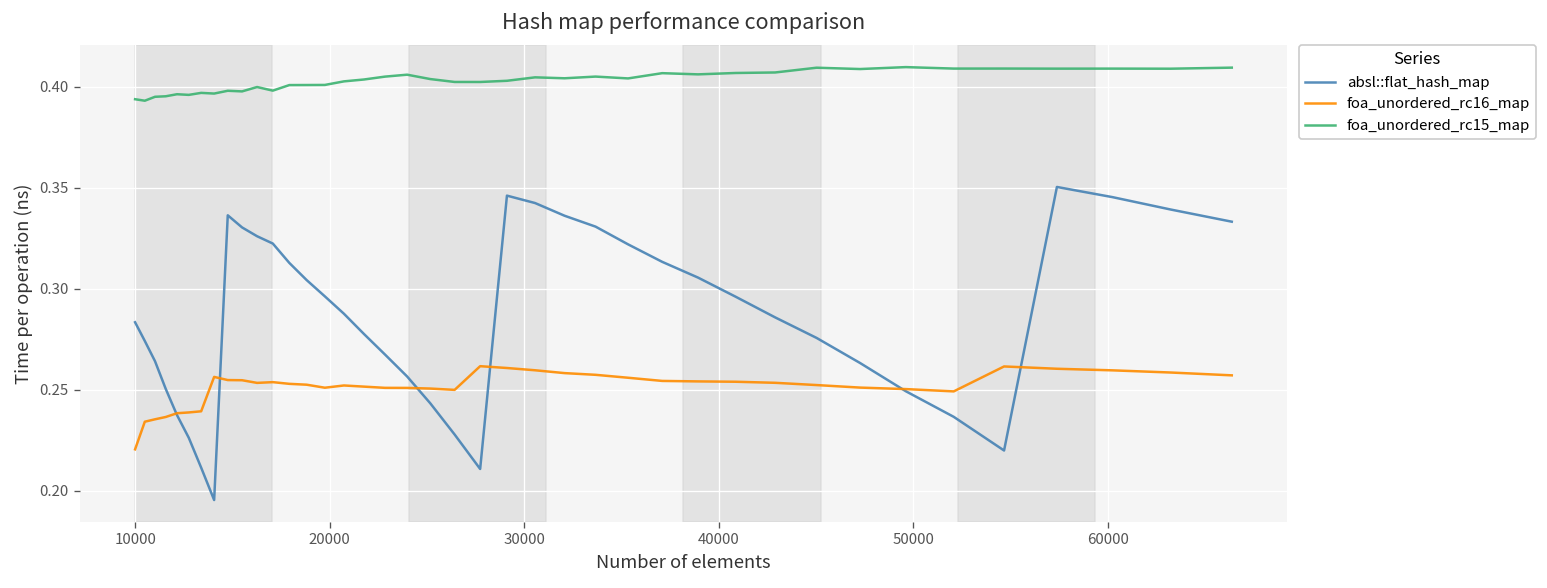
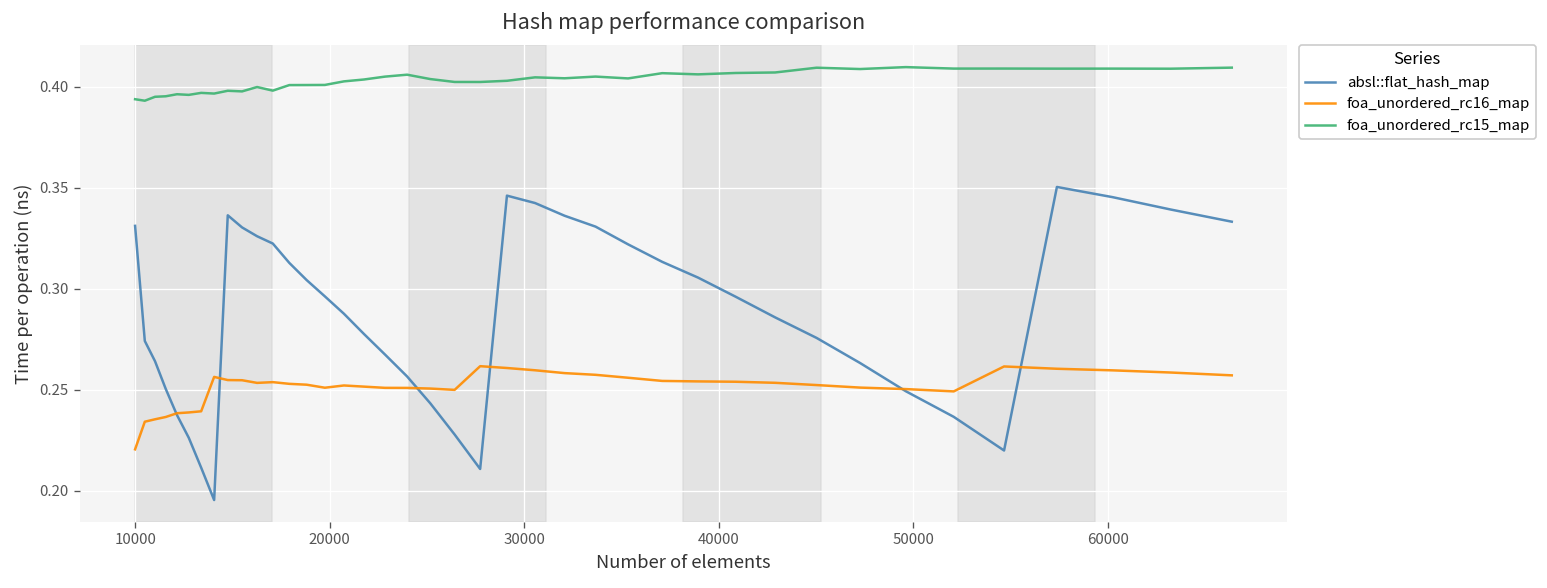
absl::flat_hash_map, 10000: 0.283 -> 0.331
